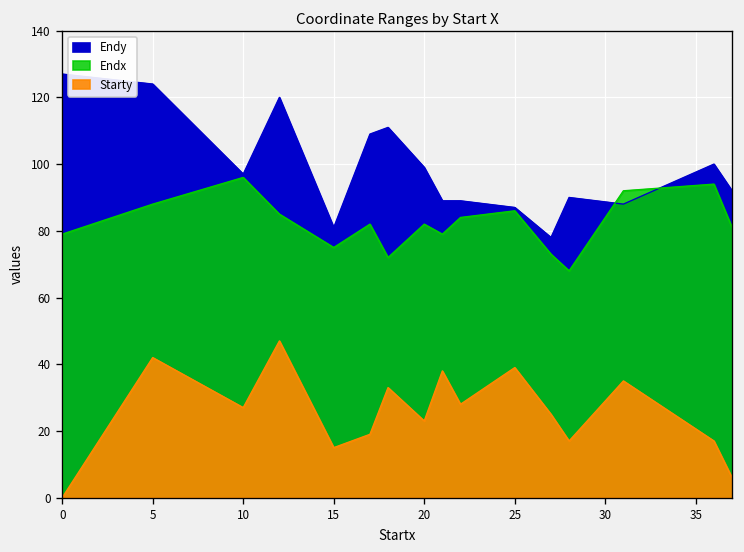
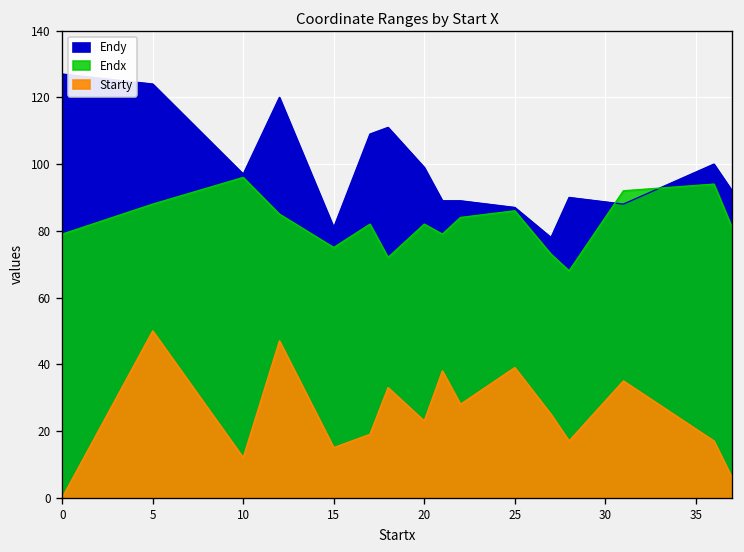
Starty, 5: 42 -> 50
Starty, 10: 27 -> 12
